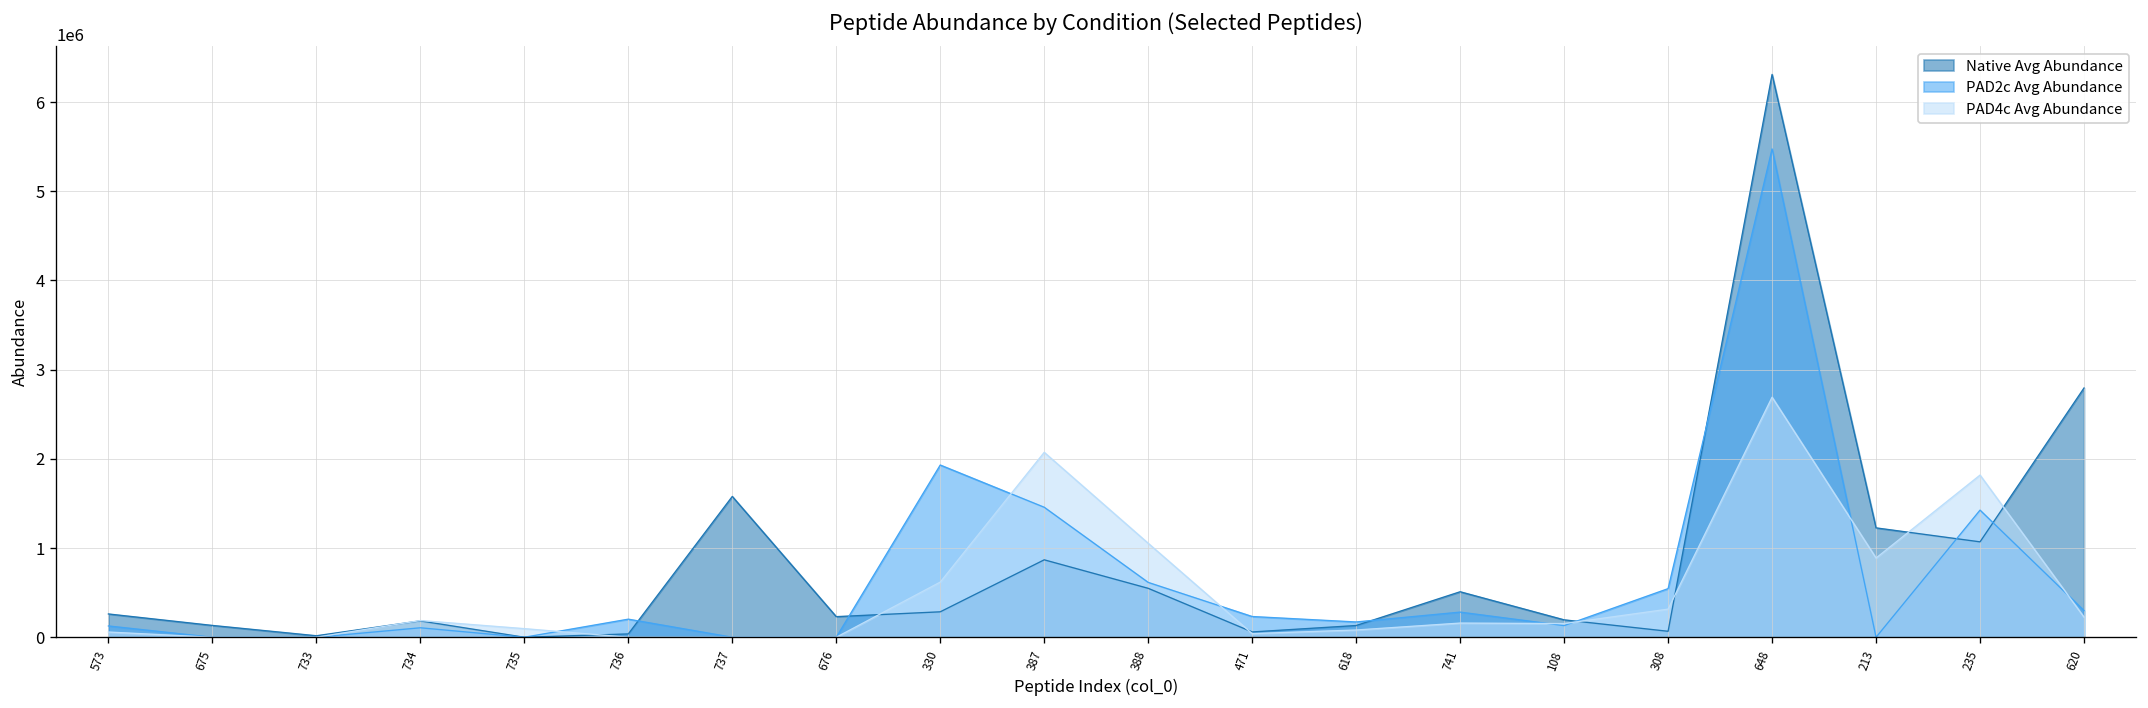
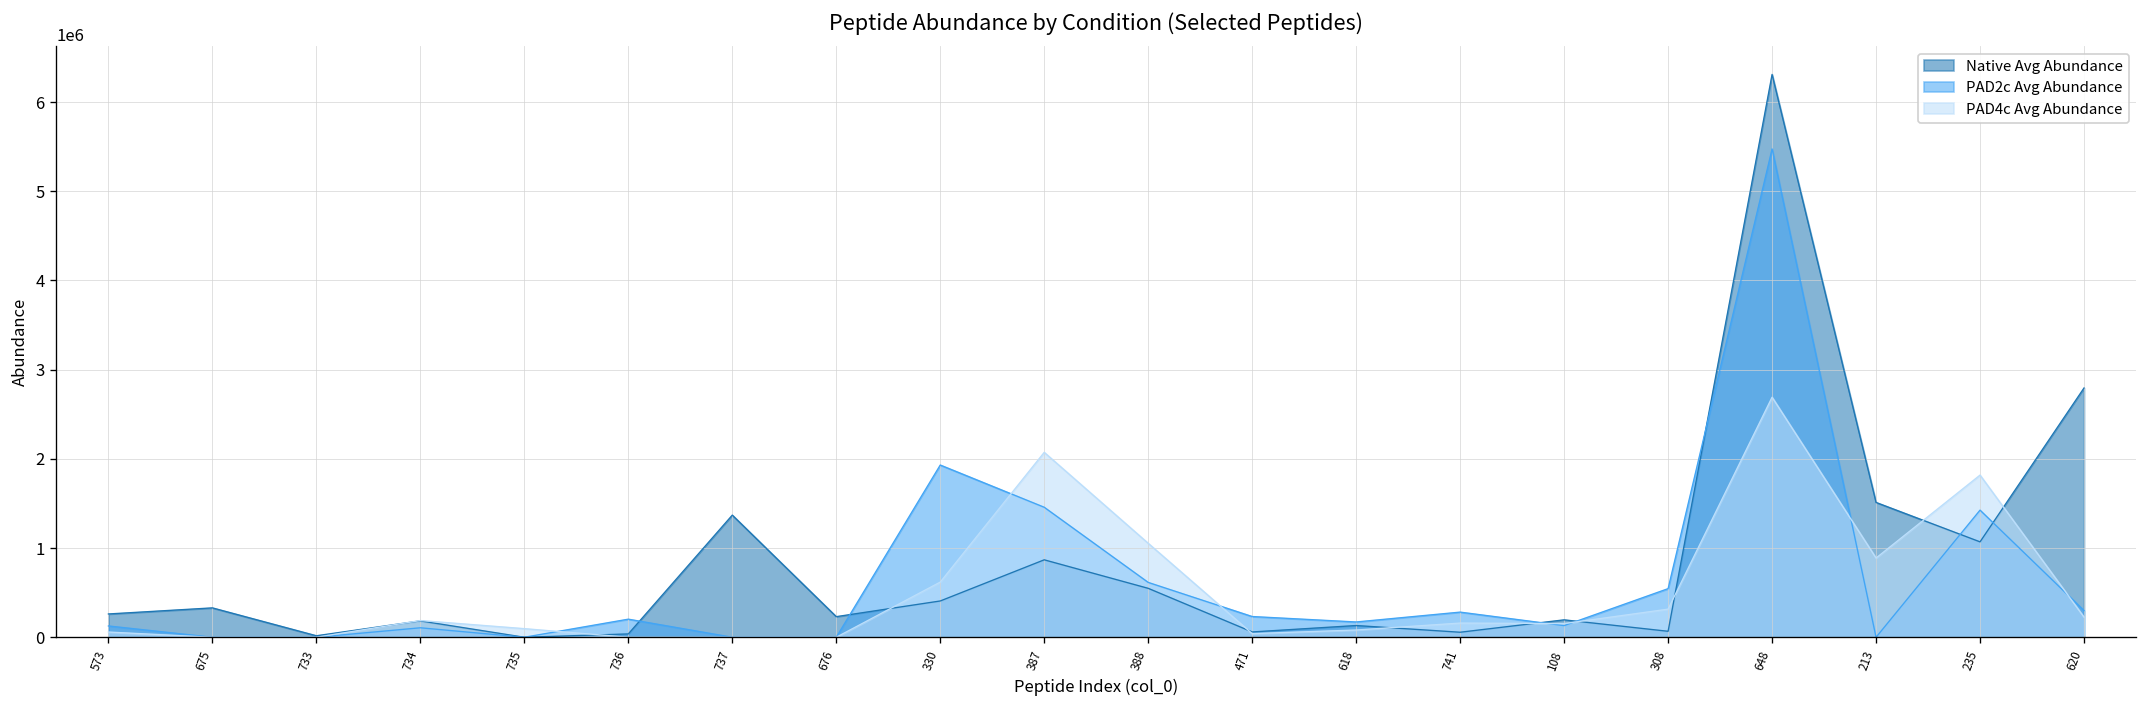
Native Avg Abundance, 675: 100000 -> 300000
Native Avg Abundance, 737: 1600000 -> 1400000
Native Avg Abundance, 330: 300000 -> 400000
Native Avg Abundance, 741: 500000 -> 100000
Native Avg Abundance, 213: 1200000 -> 1500000
